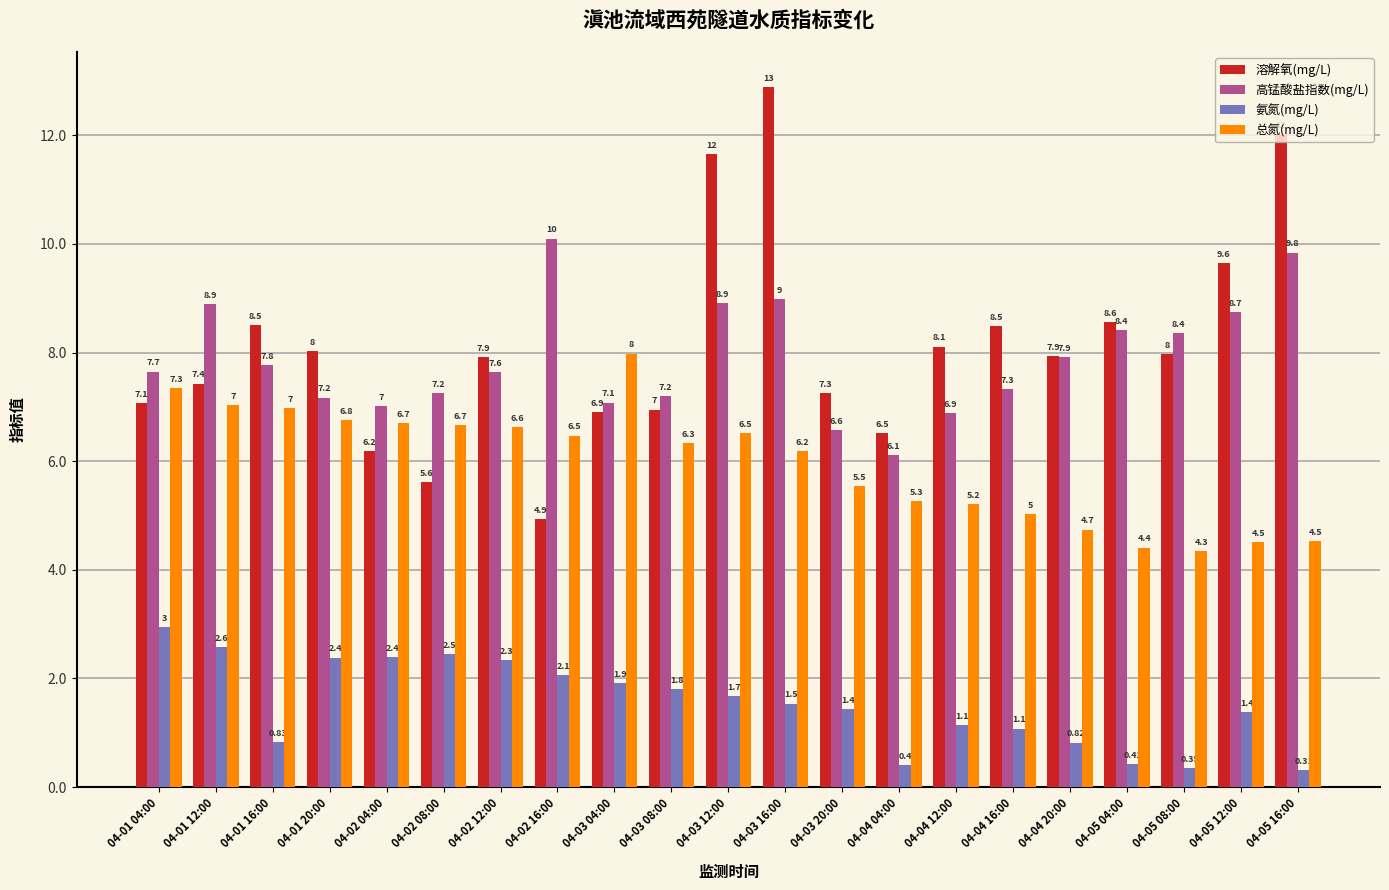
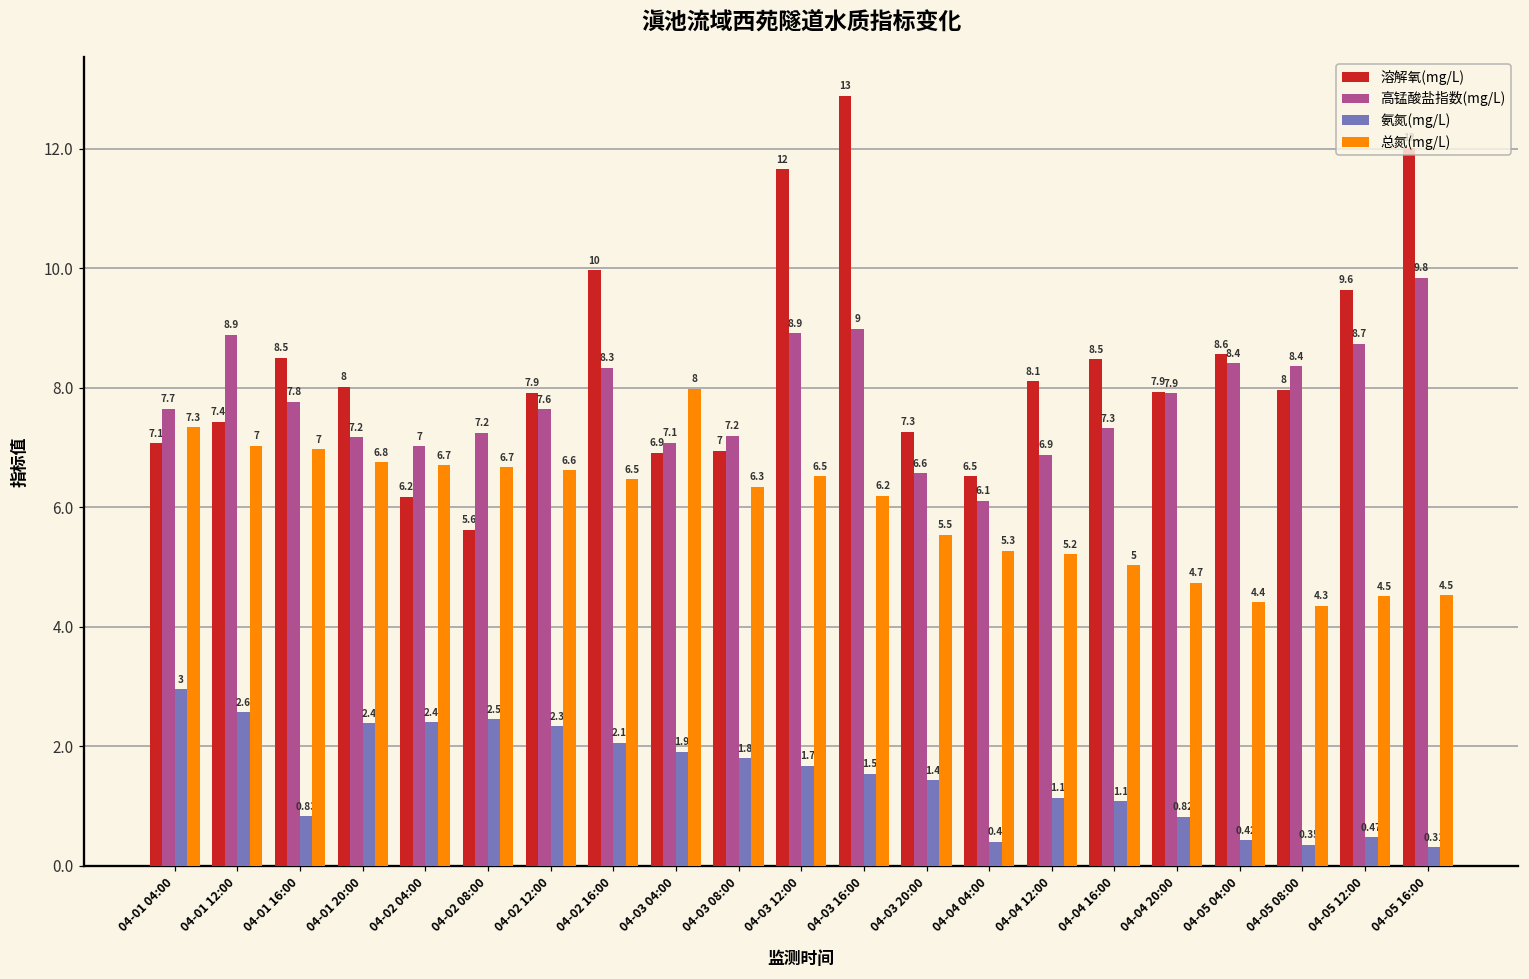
溶解氧(mg/L), 04-02 16:00: 4.9 -> 10
高锰酸盐指数(mg/L), 04-02 16:00: 10 -> 8.3
氨氮(mg/L), 04-05 12:00: 1.4 -> 0.47
